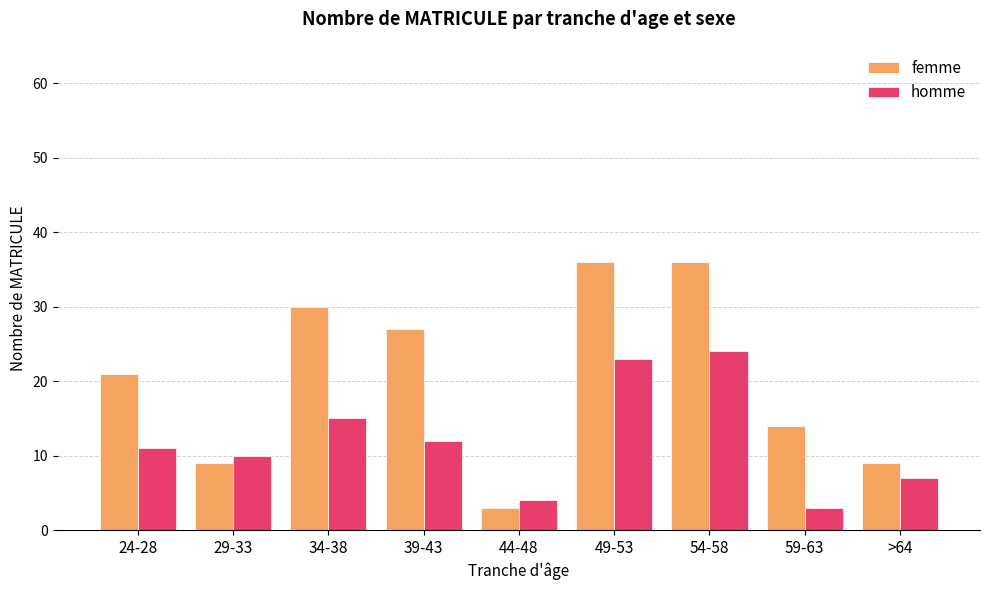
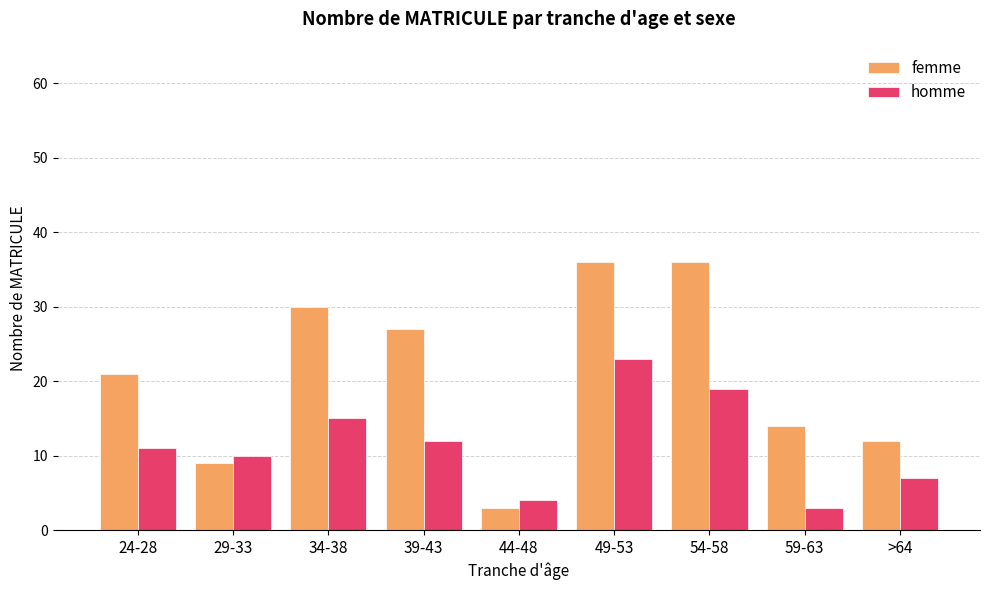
homme, 54-58: 24 -> 19
femme, >64: 9 -> 12
